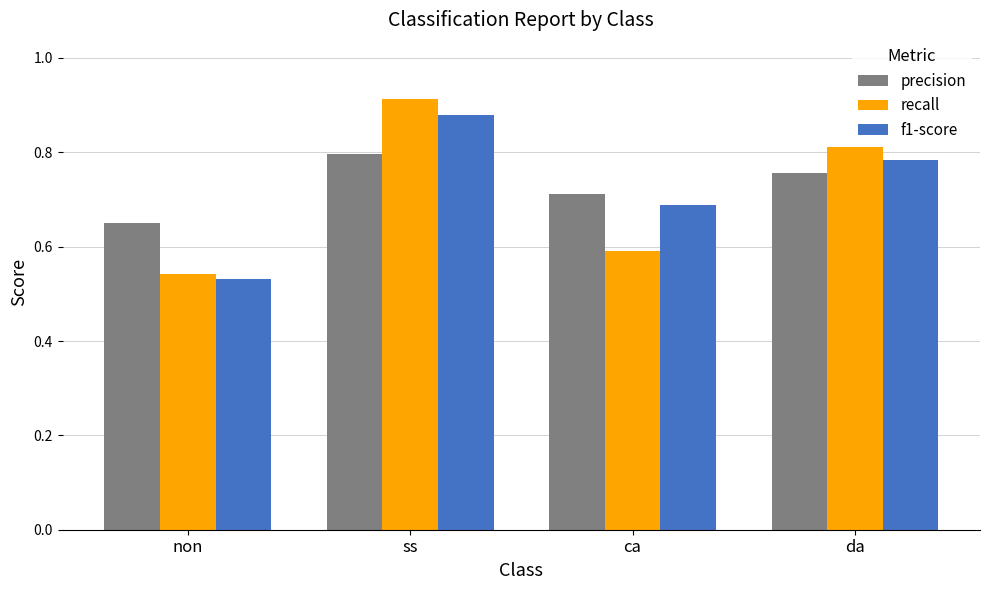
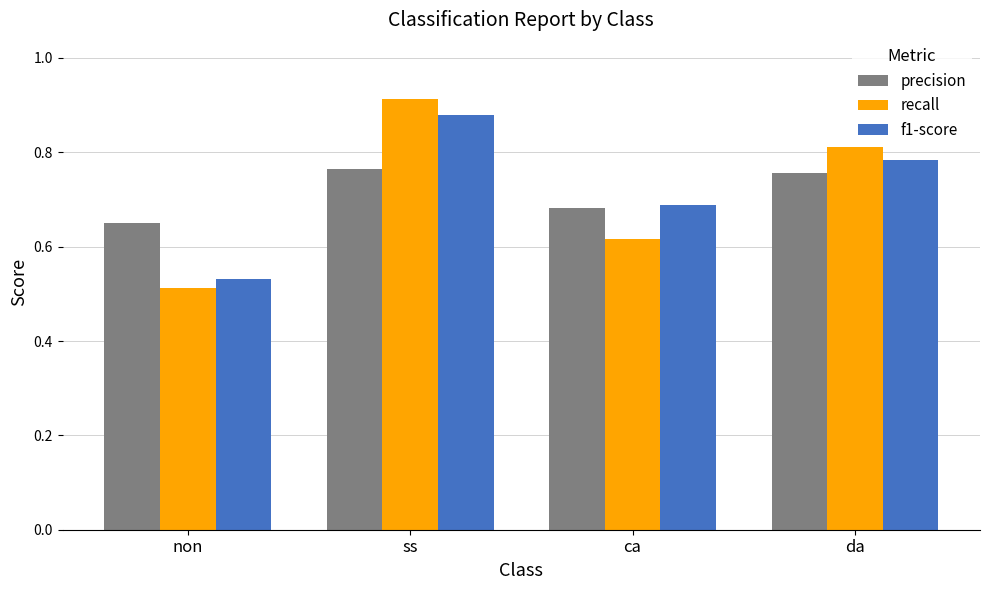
recall, non: 0.54 -> 0.51
precision, ss: 0.80 -> 0.76
precision, ca: 0.71 -> 0.68
recall, ca: 0.59 -> 0.62
